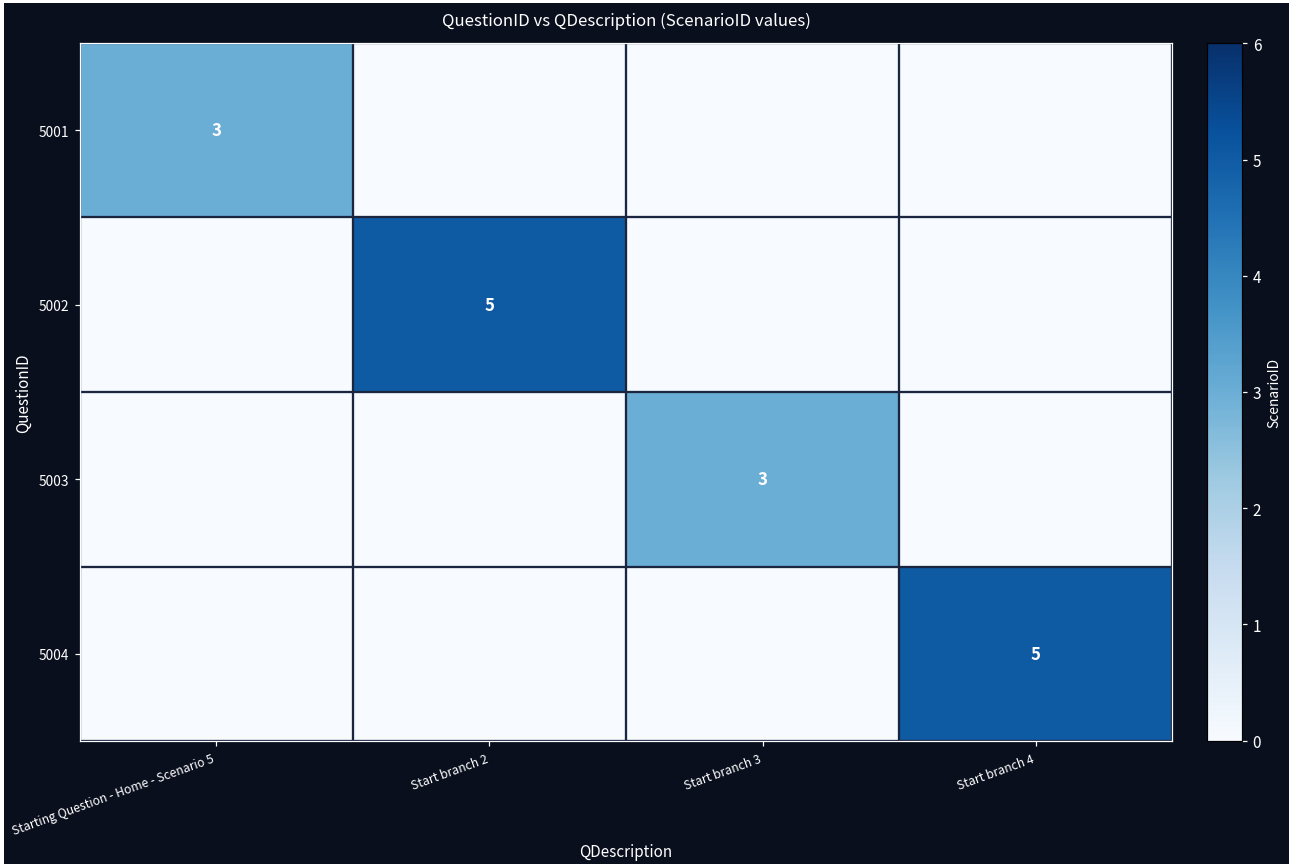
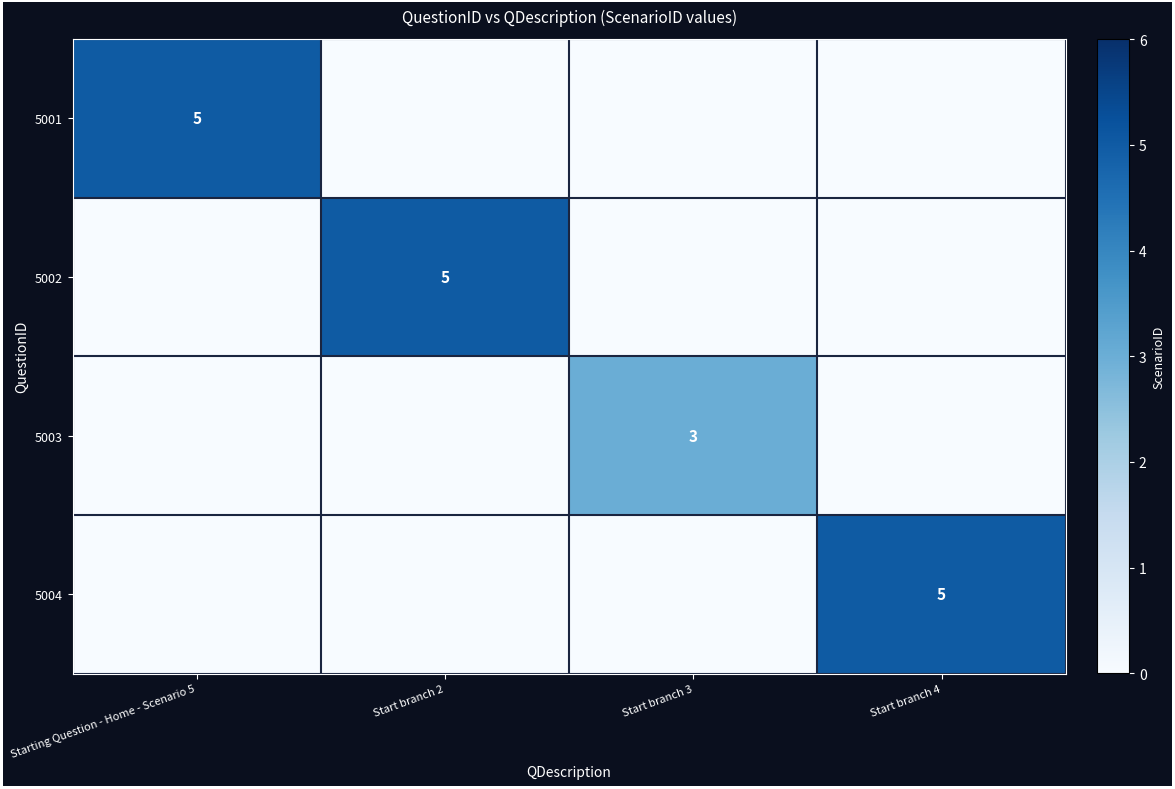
5001, Starting Question - Home - Scenario 5: 3 -> 5
